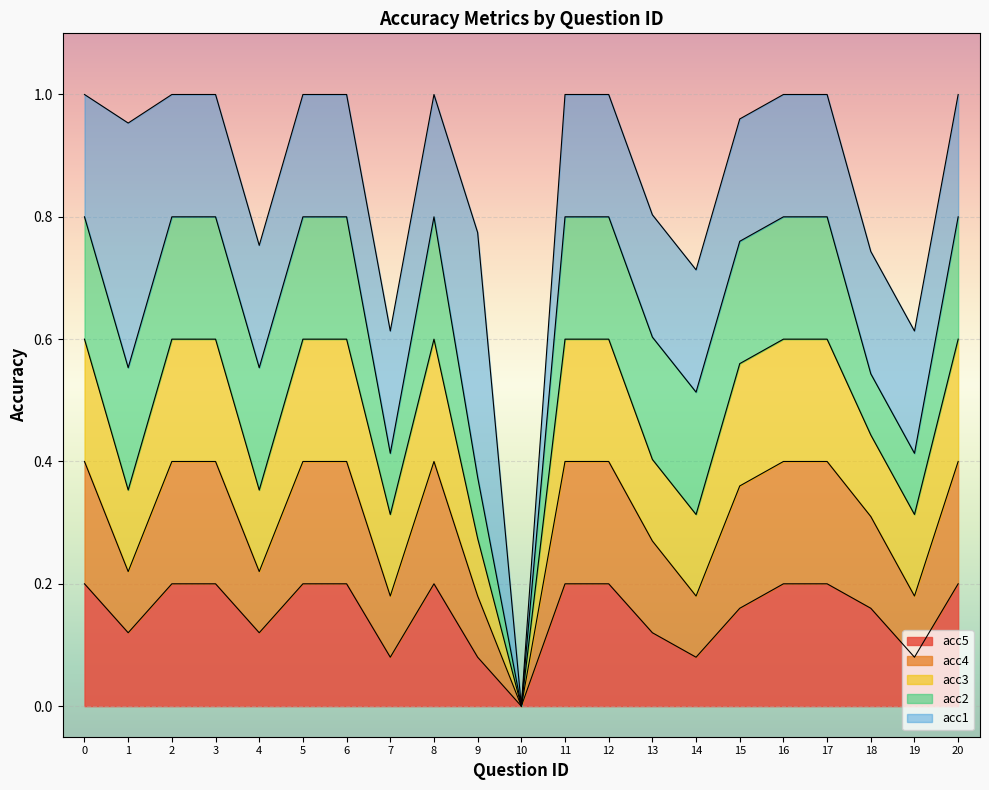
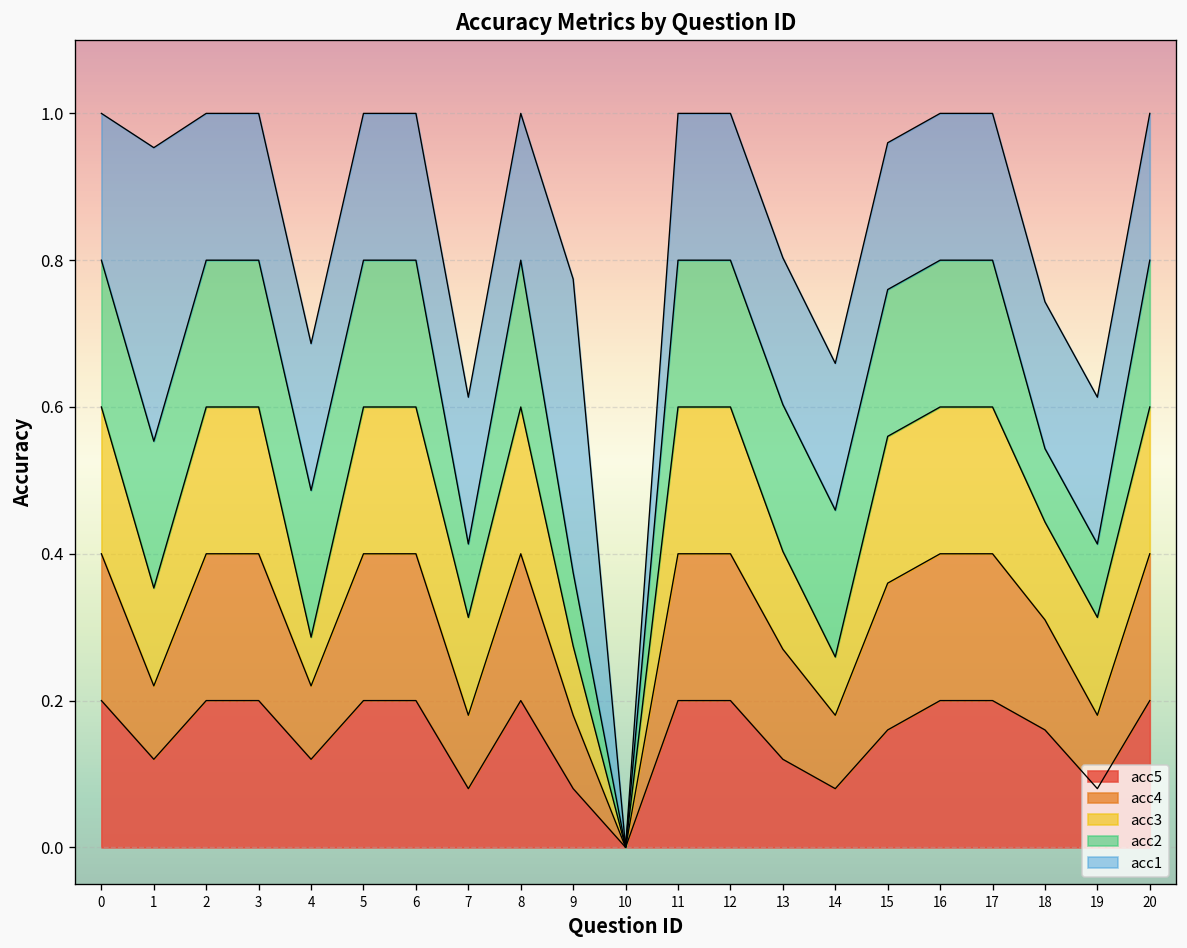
acc3, 4: 0.13 -> 0.07
acc3, 14: 0.13 -> 0.08
